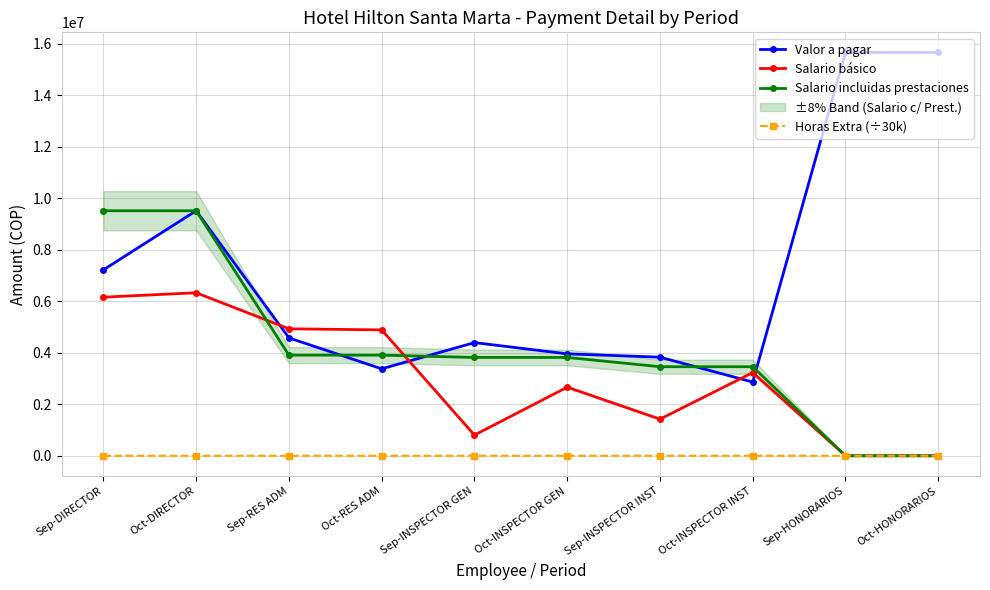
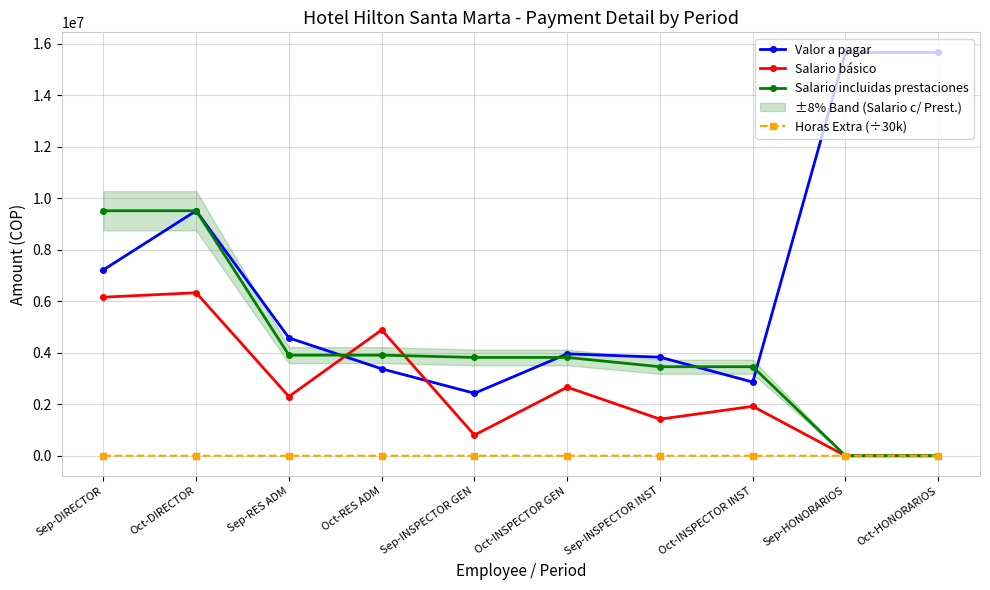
Salario básico, Sep-RES ADM: 4900000 -> 2300000
Valor a pagar, Sep-INSPECTOR GEN: 4400000 -> 2400000
Salario básico, Oct-INSPECTOR INST: 3200000 -> 1900000
